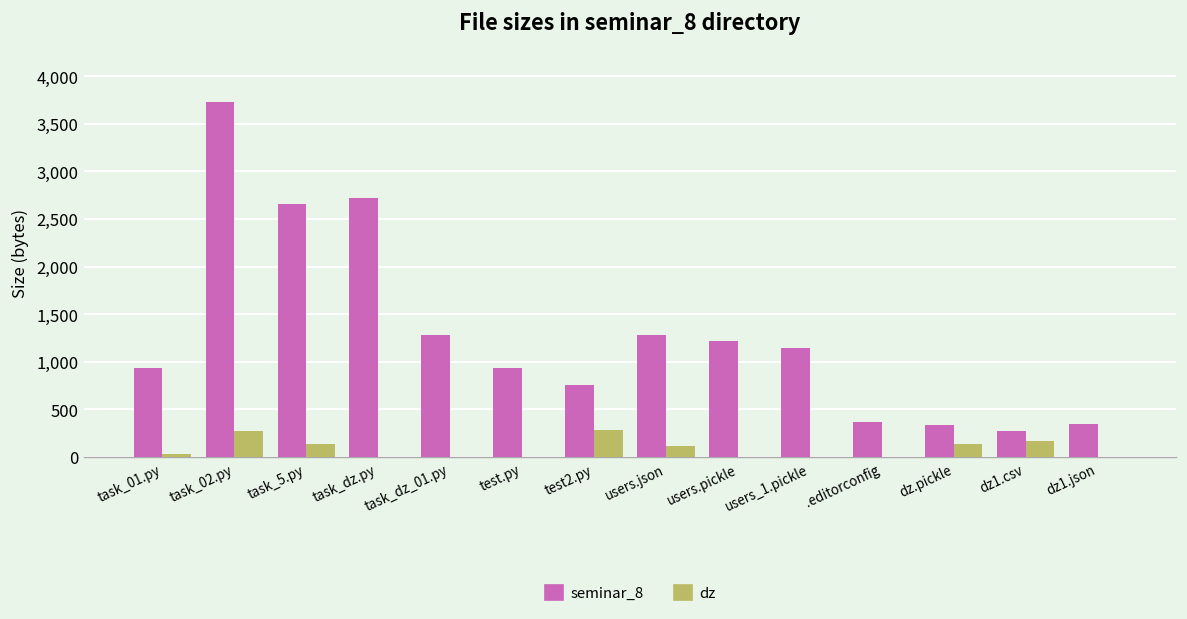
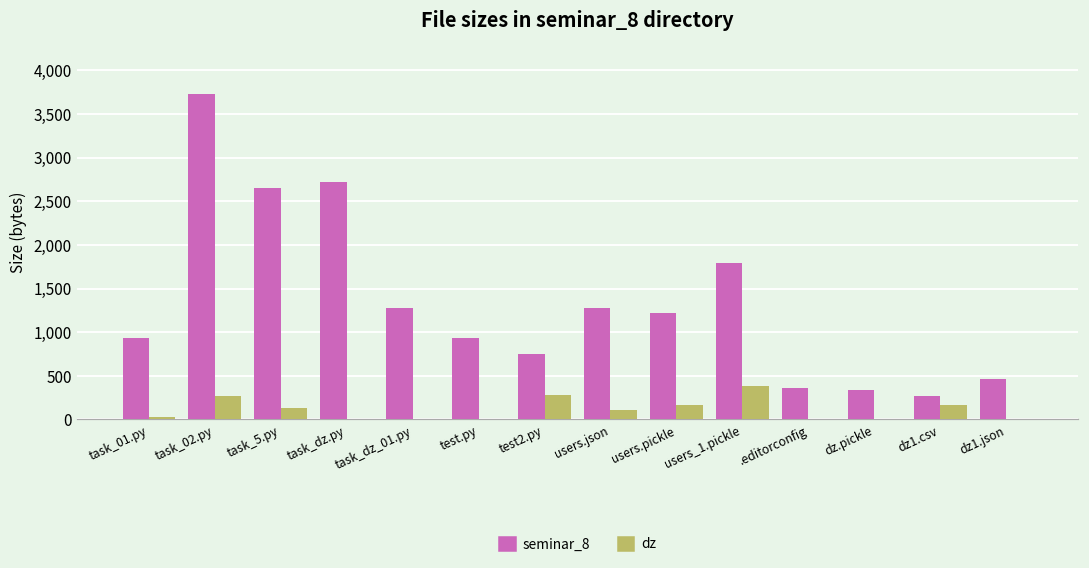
dz, users.pickle: 0 -> 200
seminar_8, users_1.pickle: 1,100 -> 1,800
dz, users_1.pickle: 0 -> 400
dz, dz.pickle: 100 -> 0
seminar_8, dz1.json: 300 -> 500
